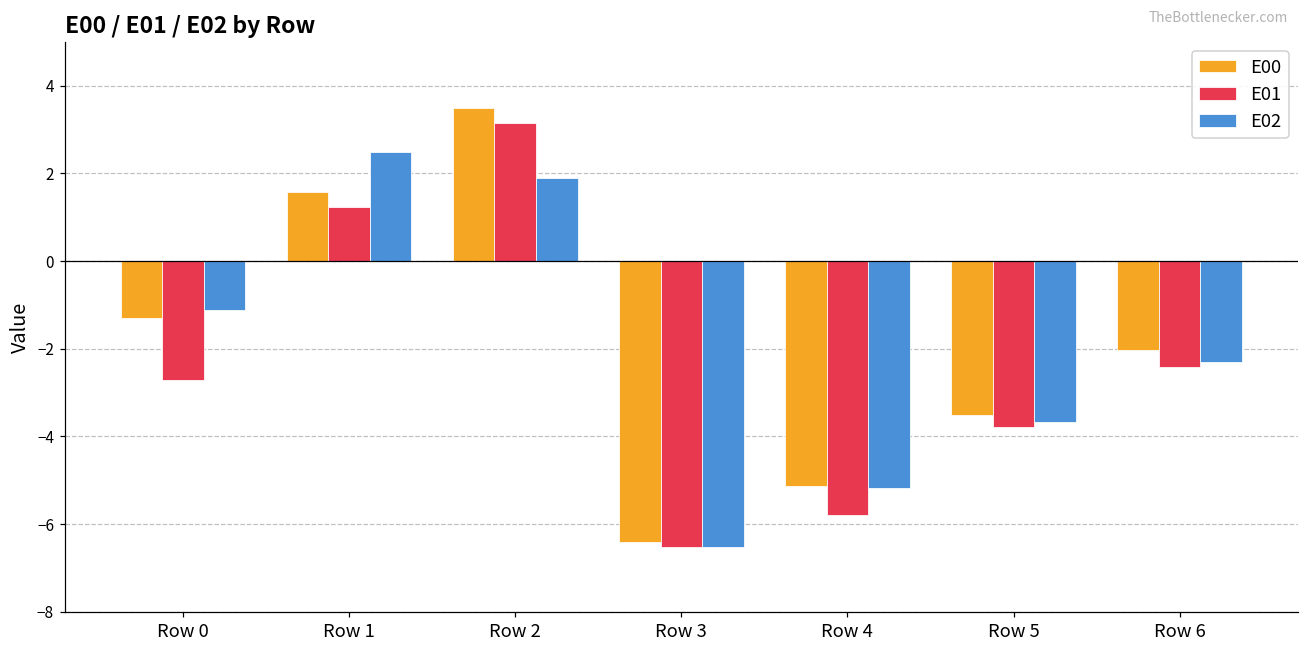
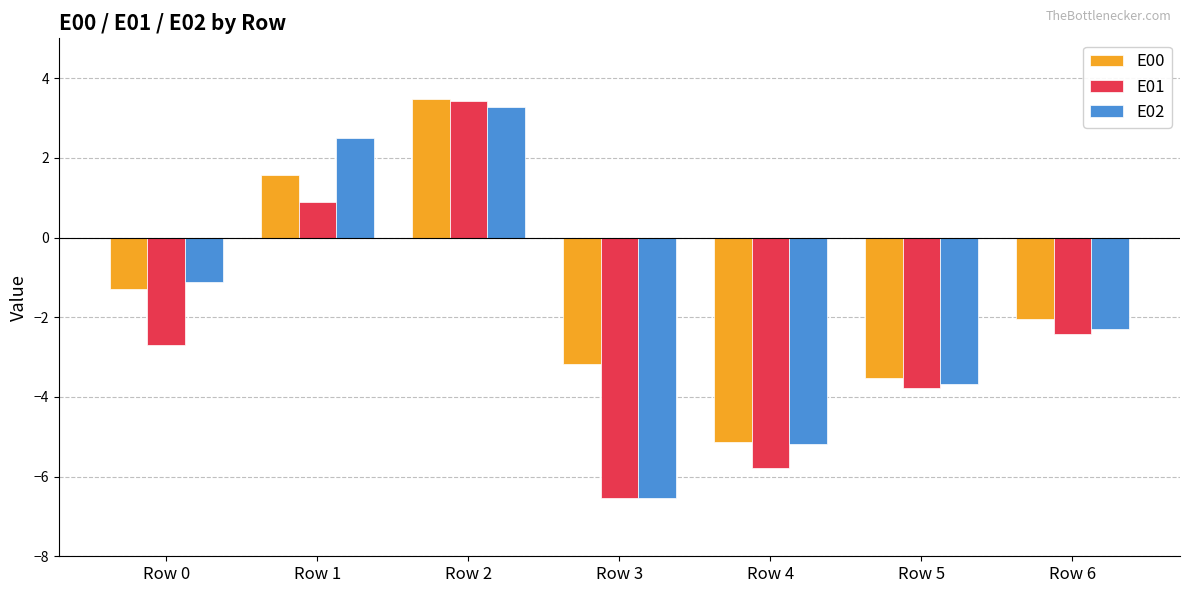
E01, Row 1: 1.2 -> 0.9
E01, Row 2: 3.2 -> 3.4
E02, Row 2: 1.9 -> 3.3
E00, Row 3: -6.4 -> -3.2
